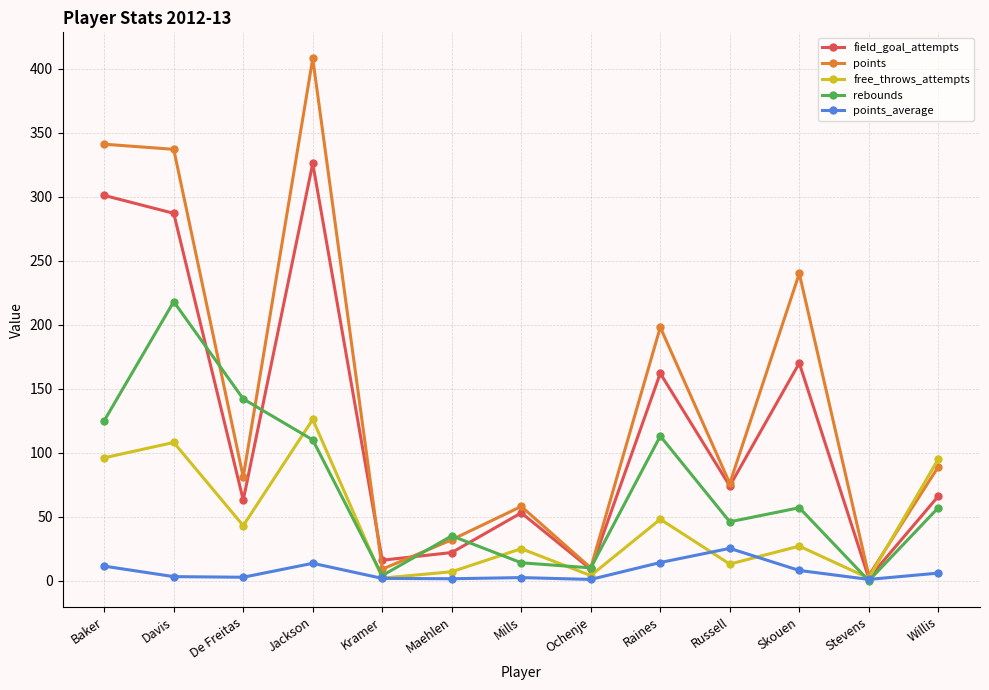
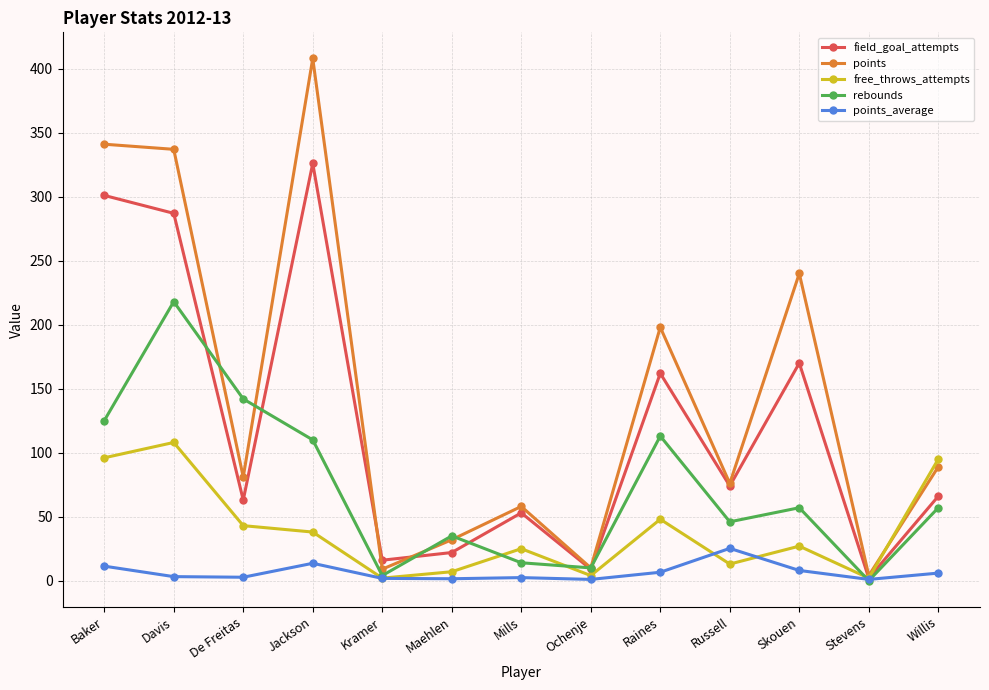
free_throws_attempts, Jackson: 126 -> 38
points_average, Raines: 14 -> 7
